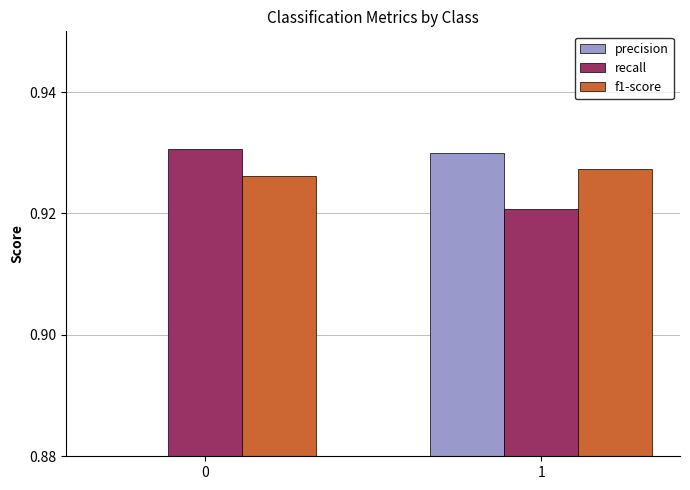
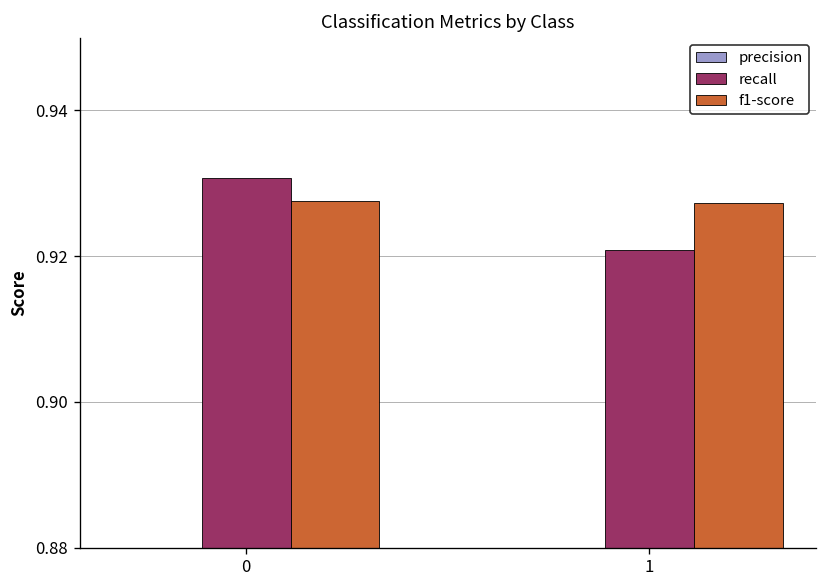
f1-score, 0: 0.926 -> 0.928
precision, 1: 0.93 -> 0.88
